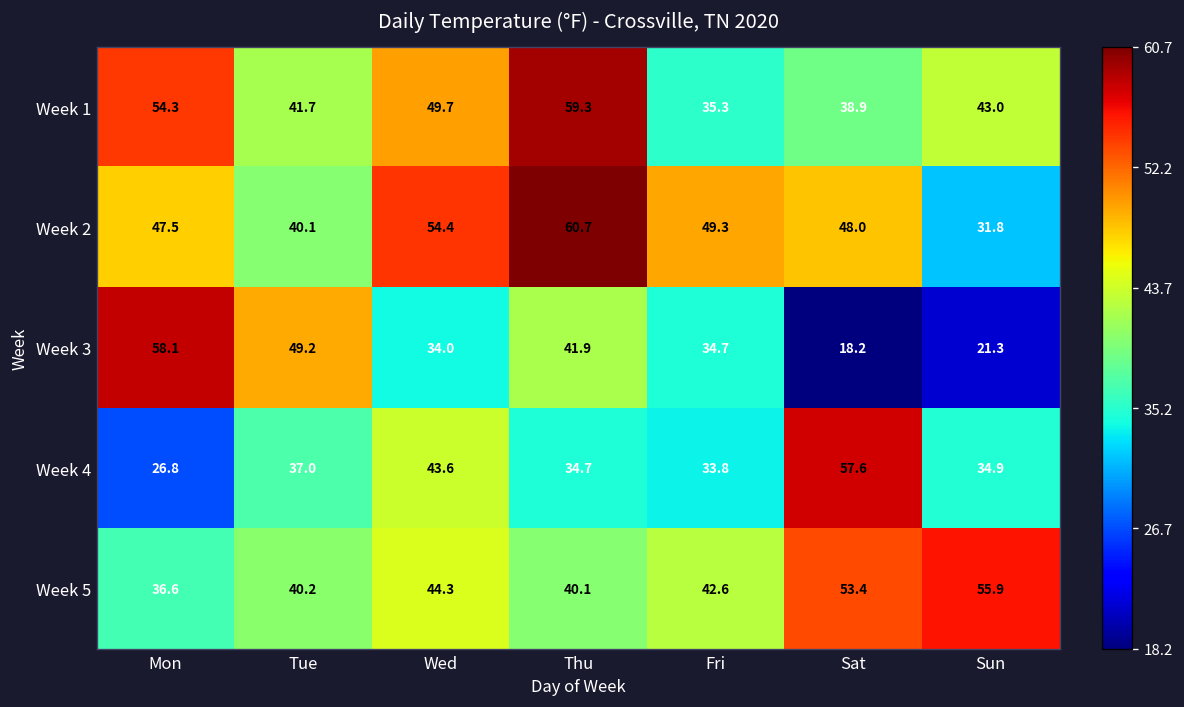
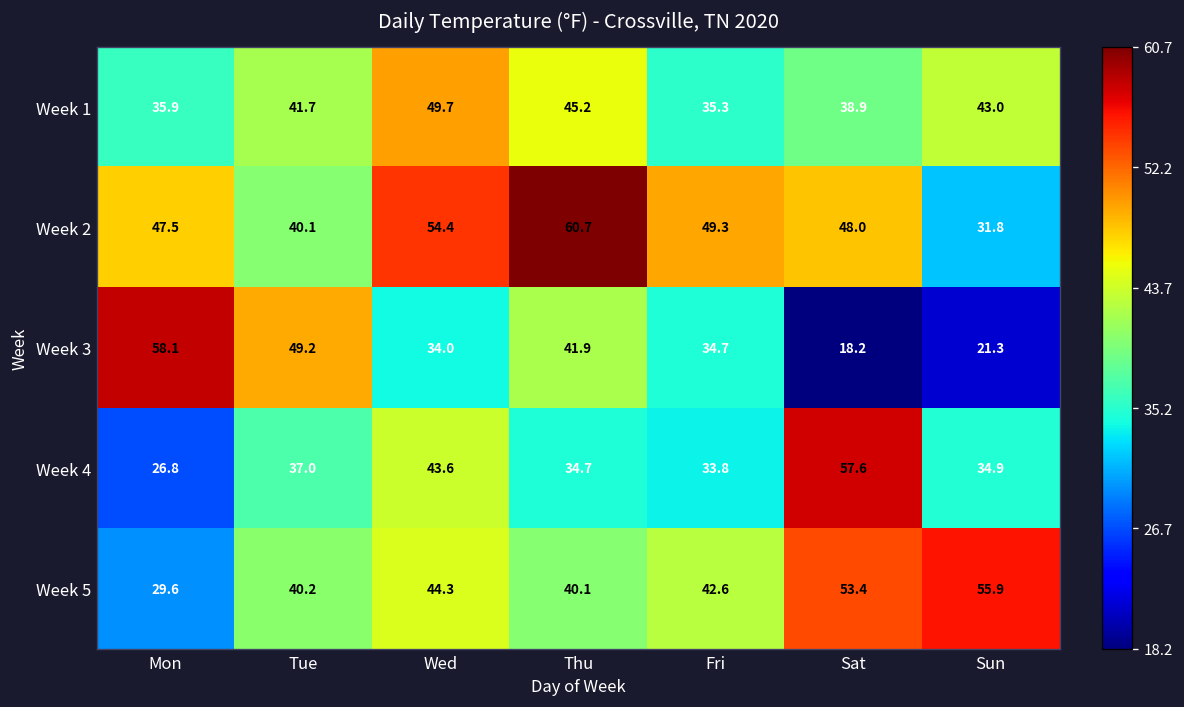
Week 1, Mon: 54.3 -> 35.9
Week 1, Thu: 59.3 -> 45.2
Week 5, Mon: 36.6 -> 29.6
